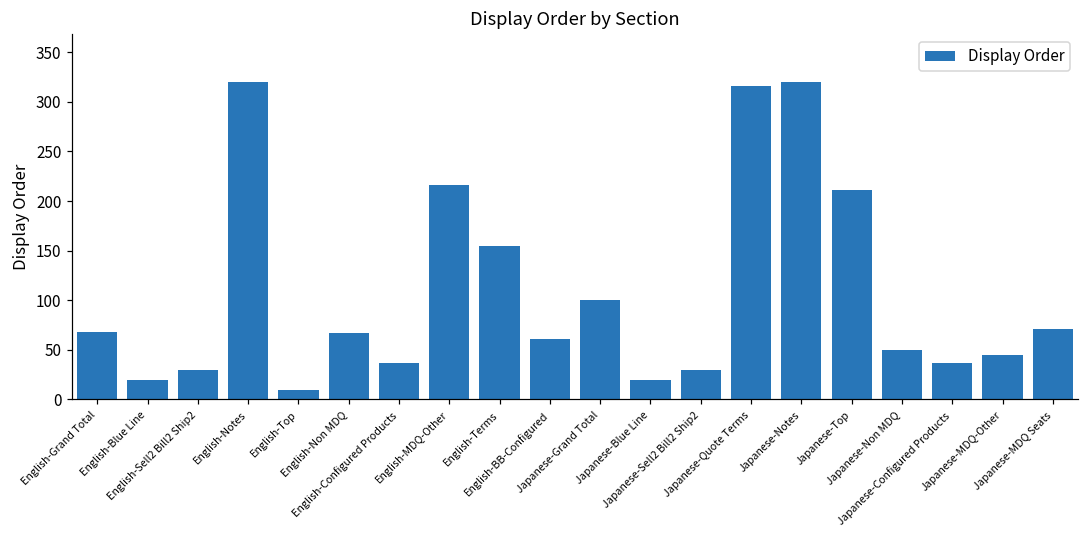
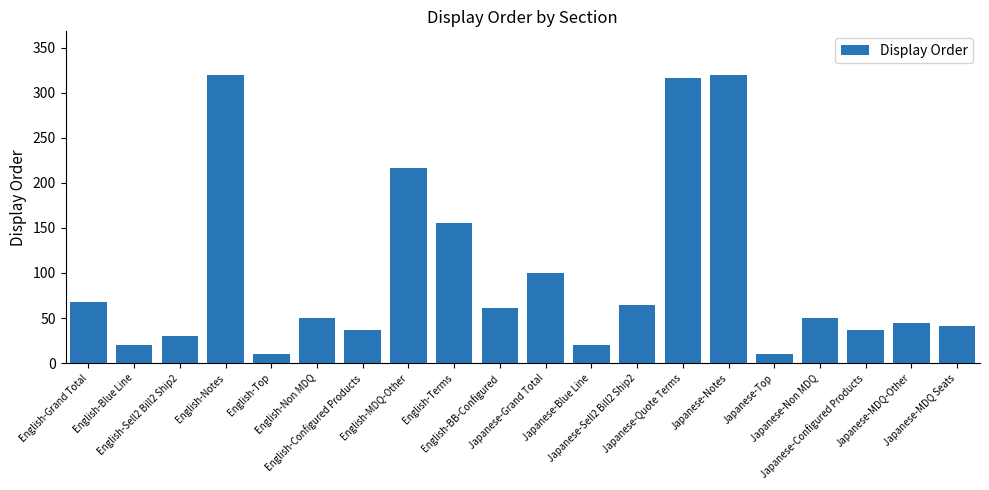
English-Non MDQ: 70 -> 50
Japanese-Sell2 Bill2 Ship2: 30 -> 60
Japanese-Top: 210 -> 10
Japanese-MDQ Seats: 70 -> 40
